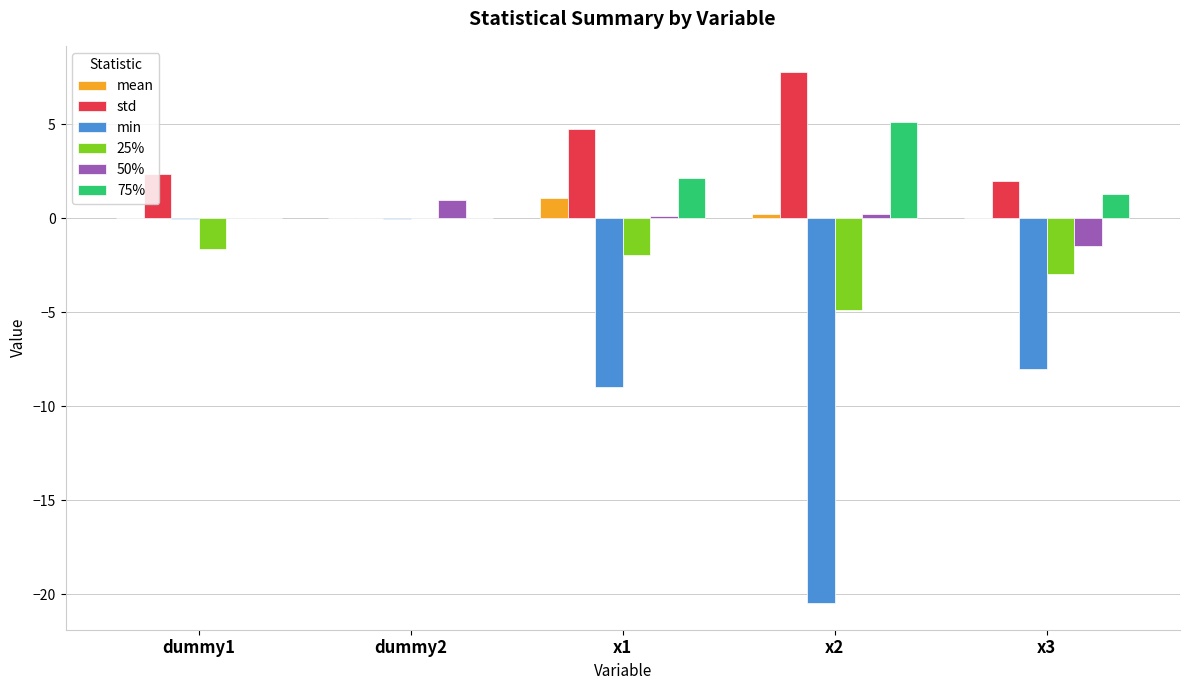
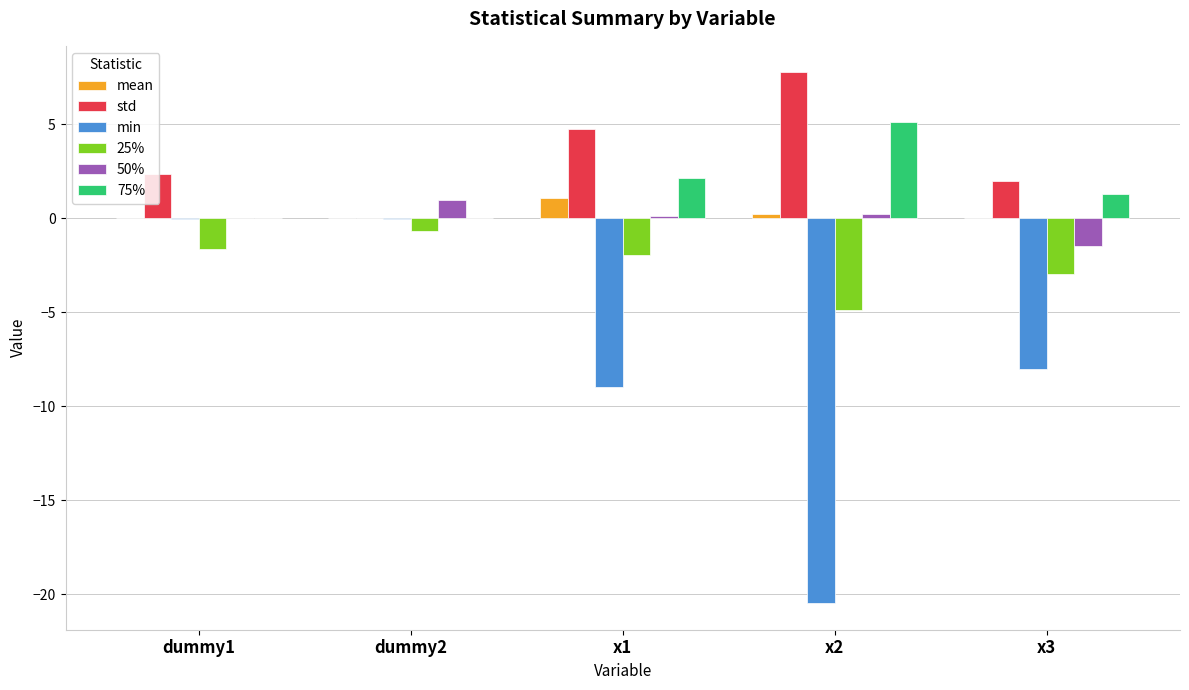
25%, dummy2: 0.0 -> -0.7
